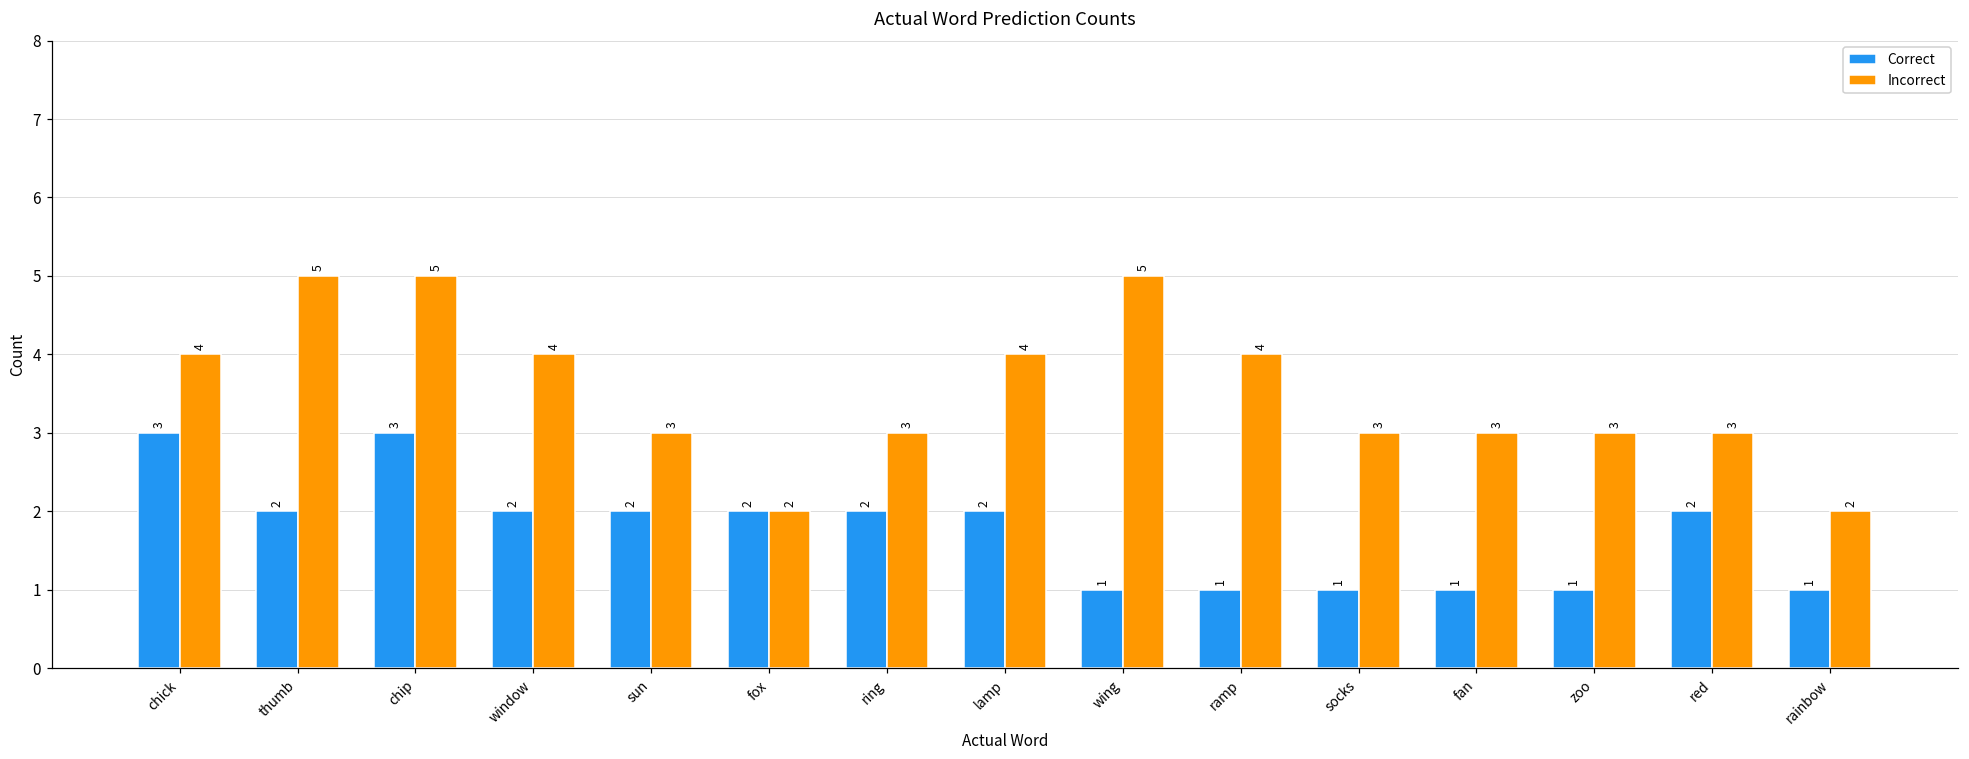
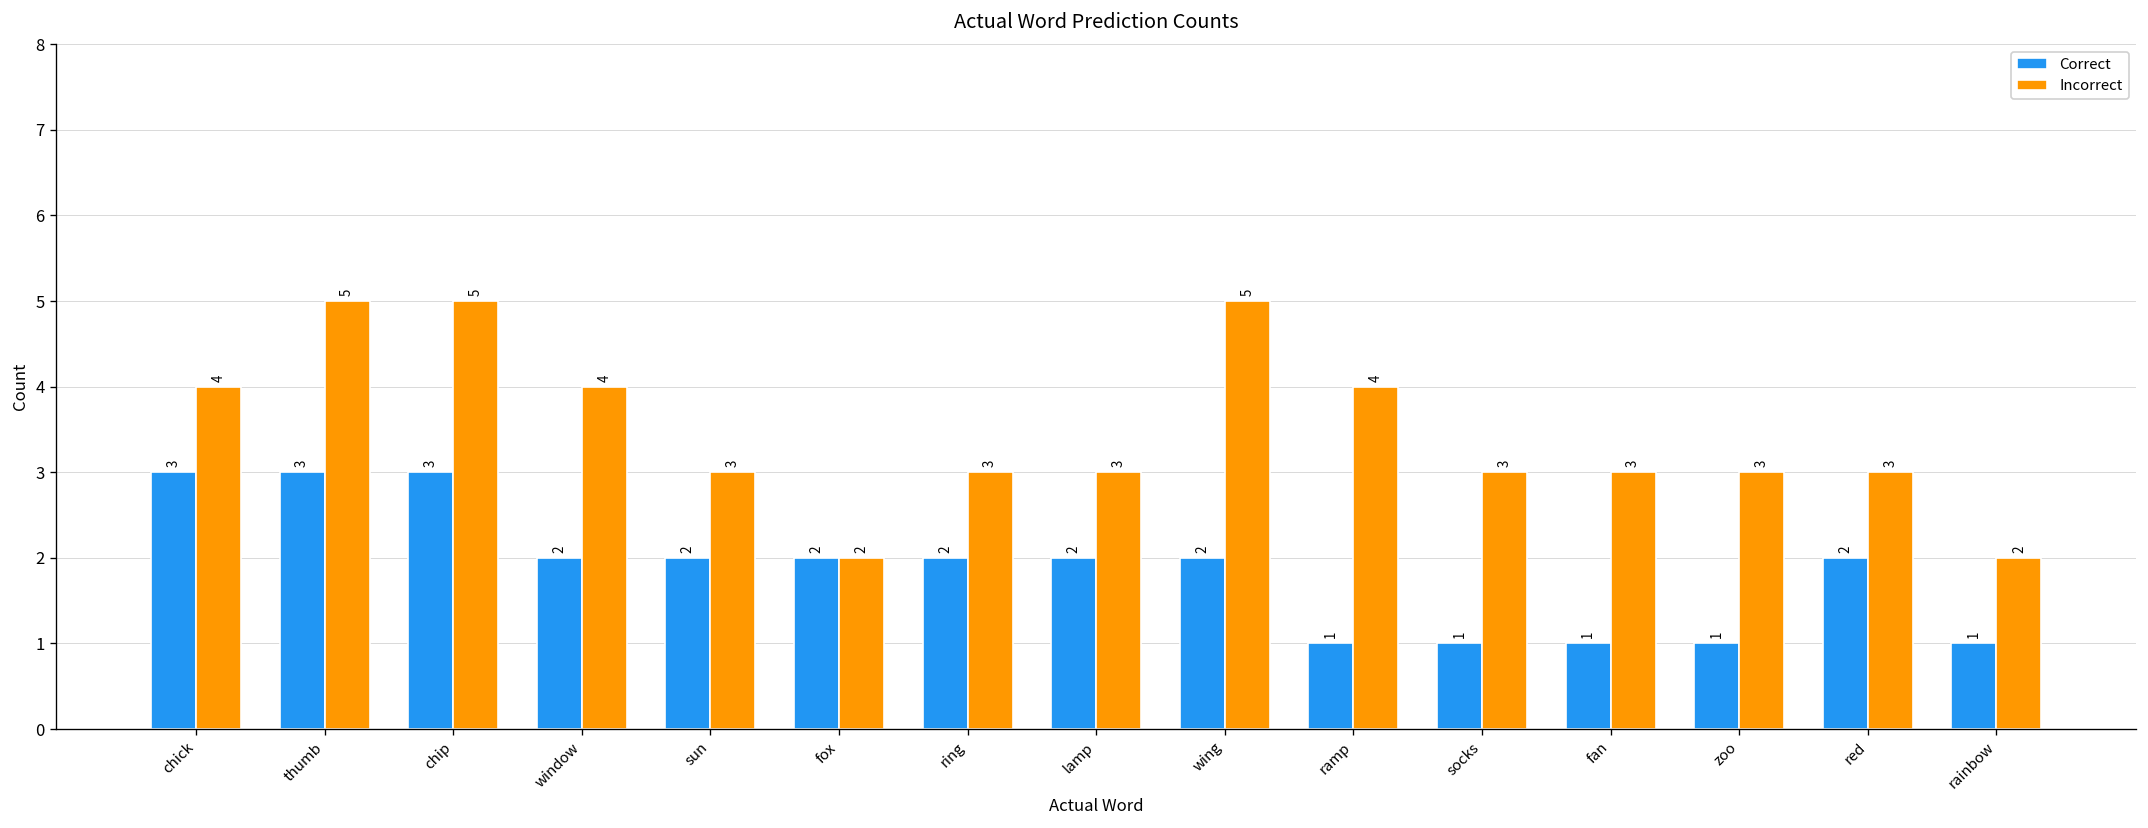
Correct, thumb: 2 -> 3
Incorrect, lamp: 4 -> 3
Correct, wing: 1 -> 2
